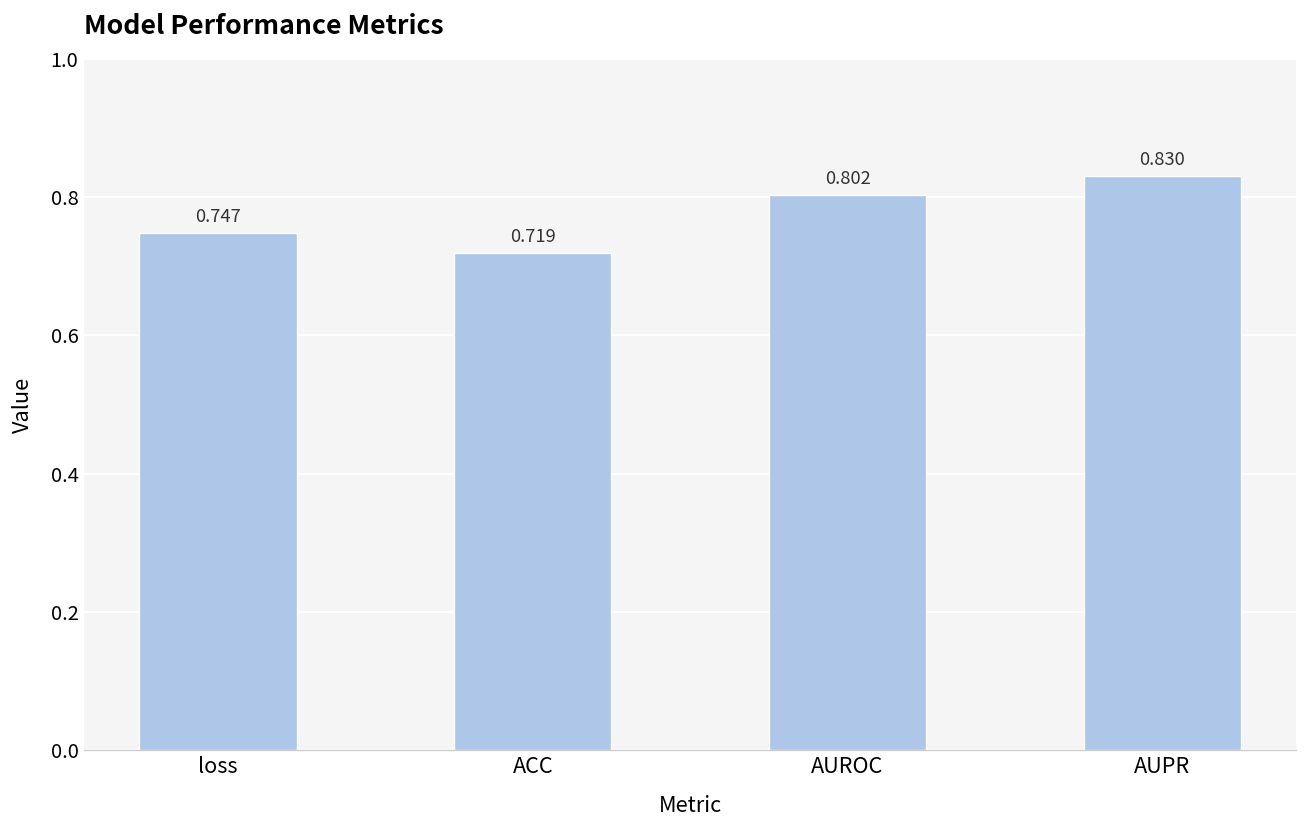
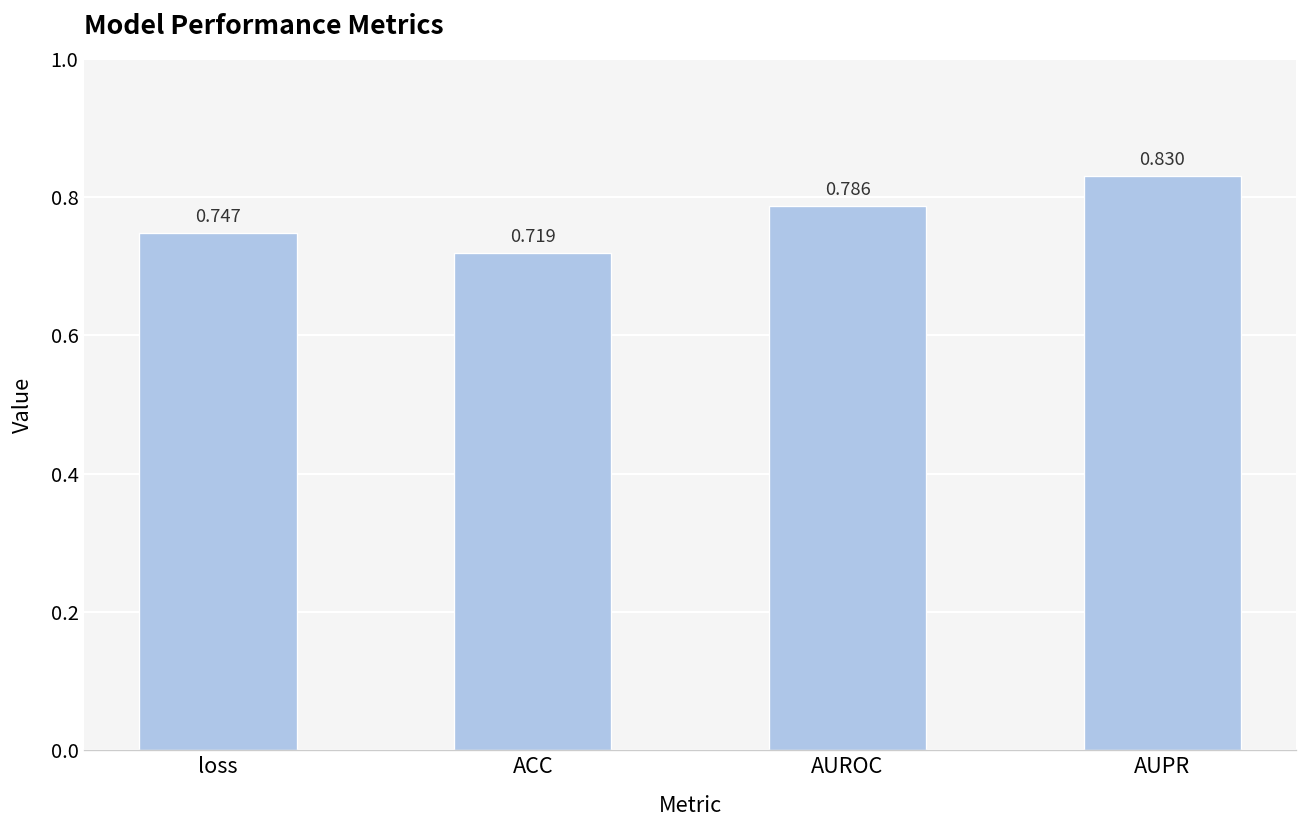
AUROC: 0.802 -> 0.786
